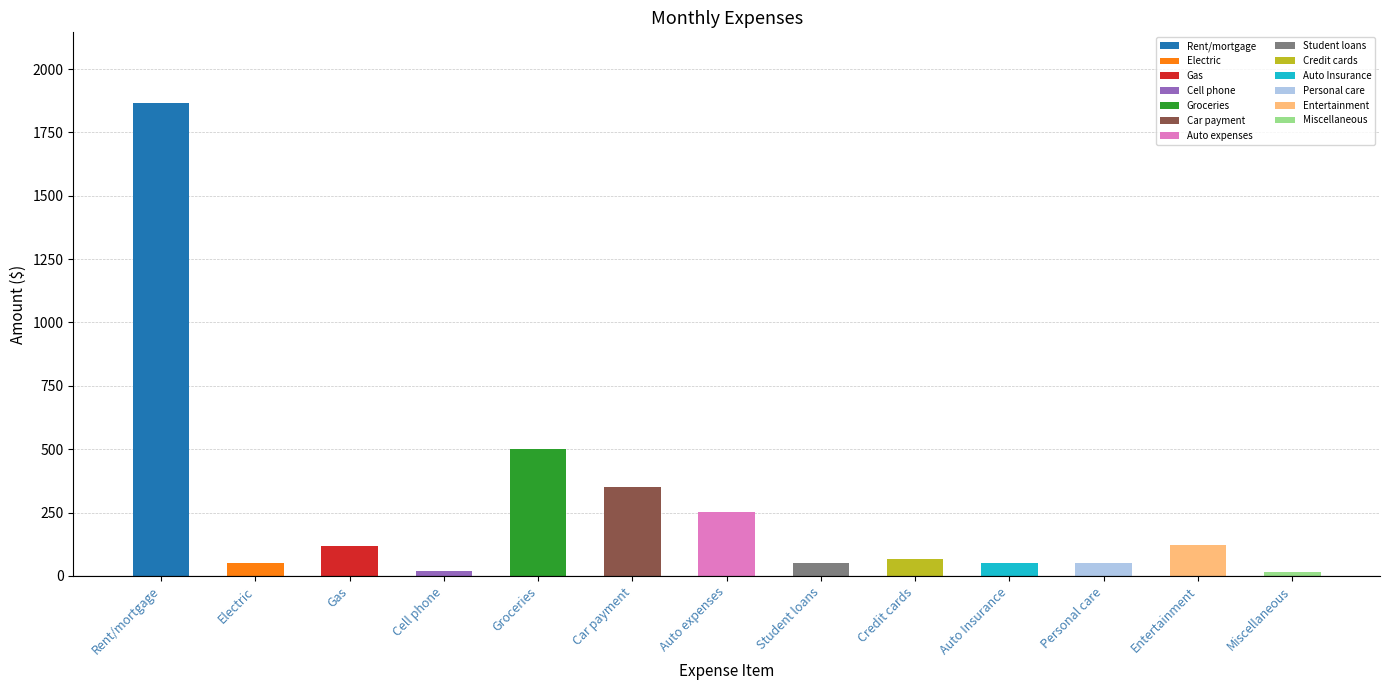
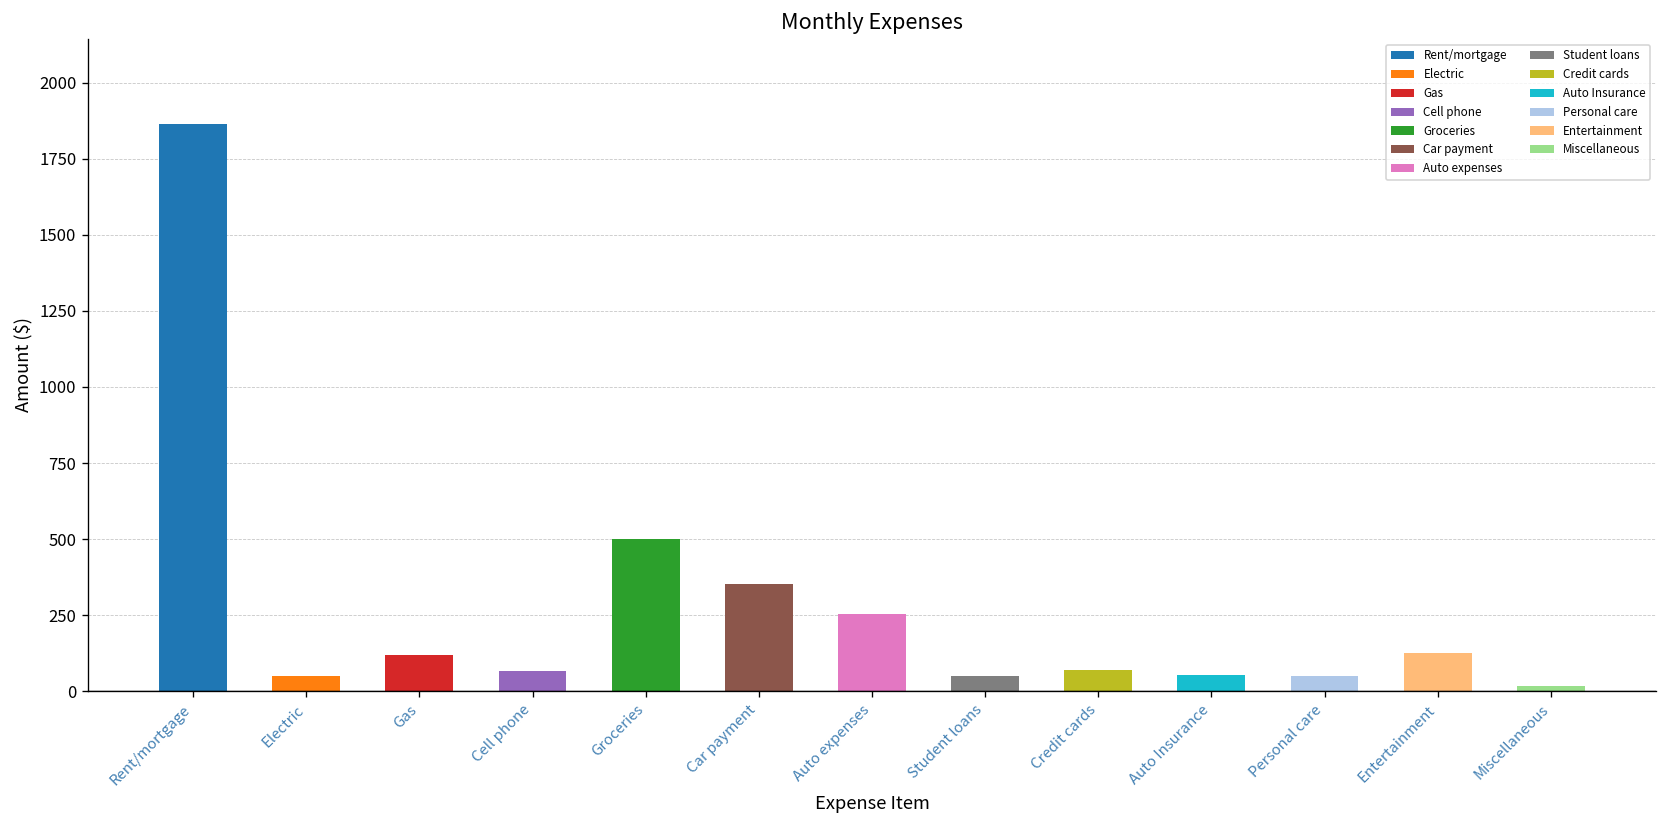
Cell phone: 20 -> 70
